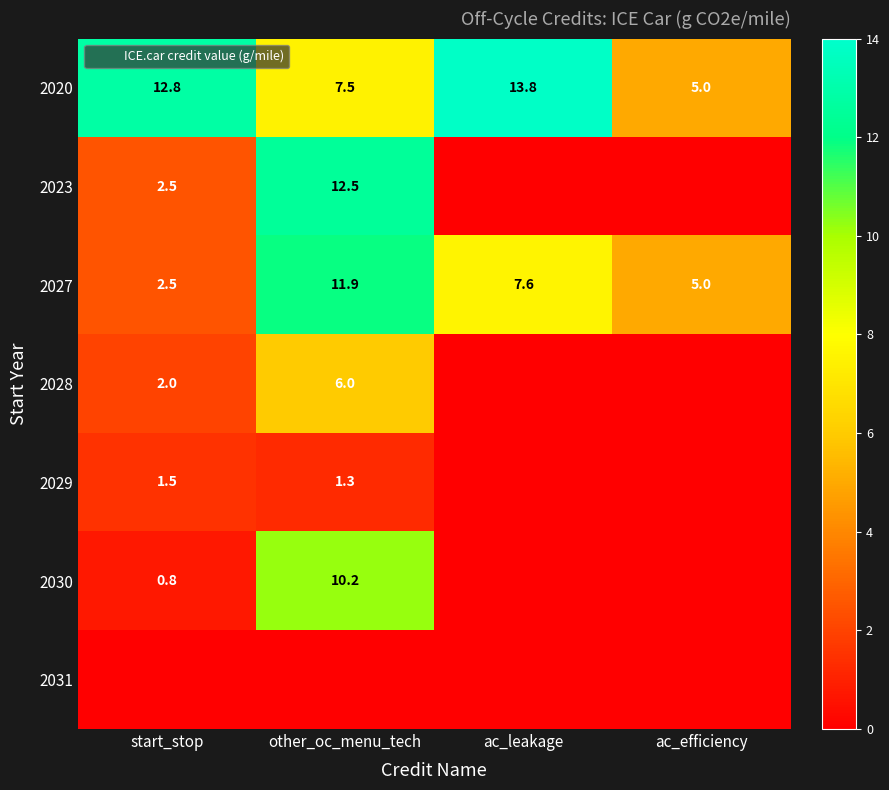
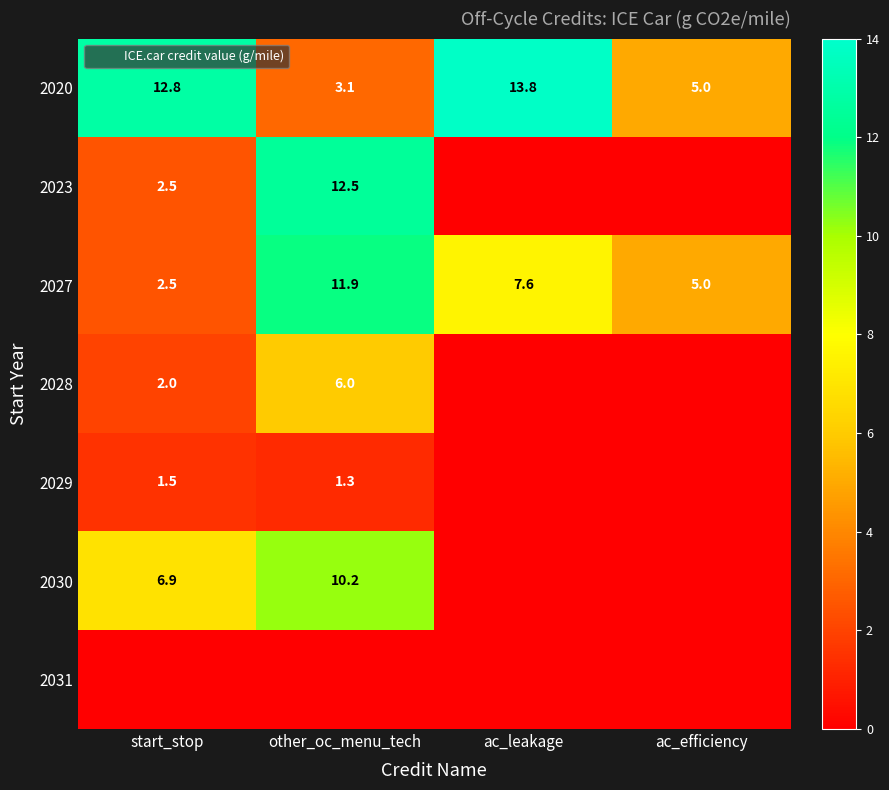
2020, other_oc_menu_tech: 7.5 -> 3.1
2030, start_stop: 0.8 -> 6.9
